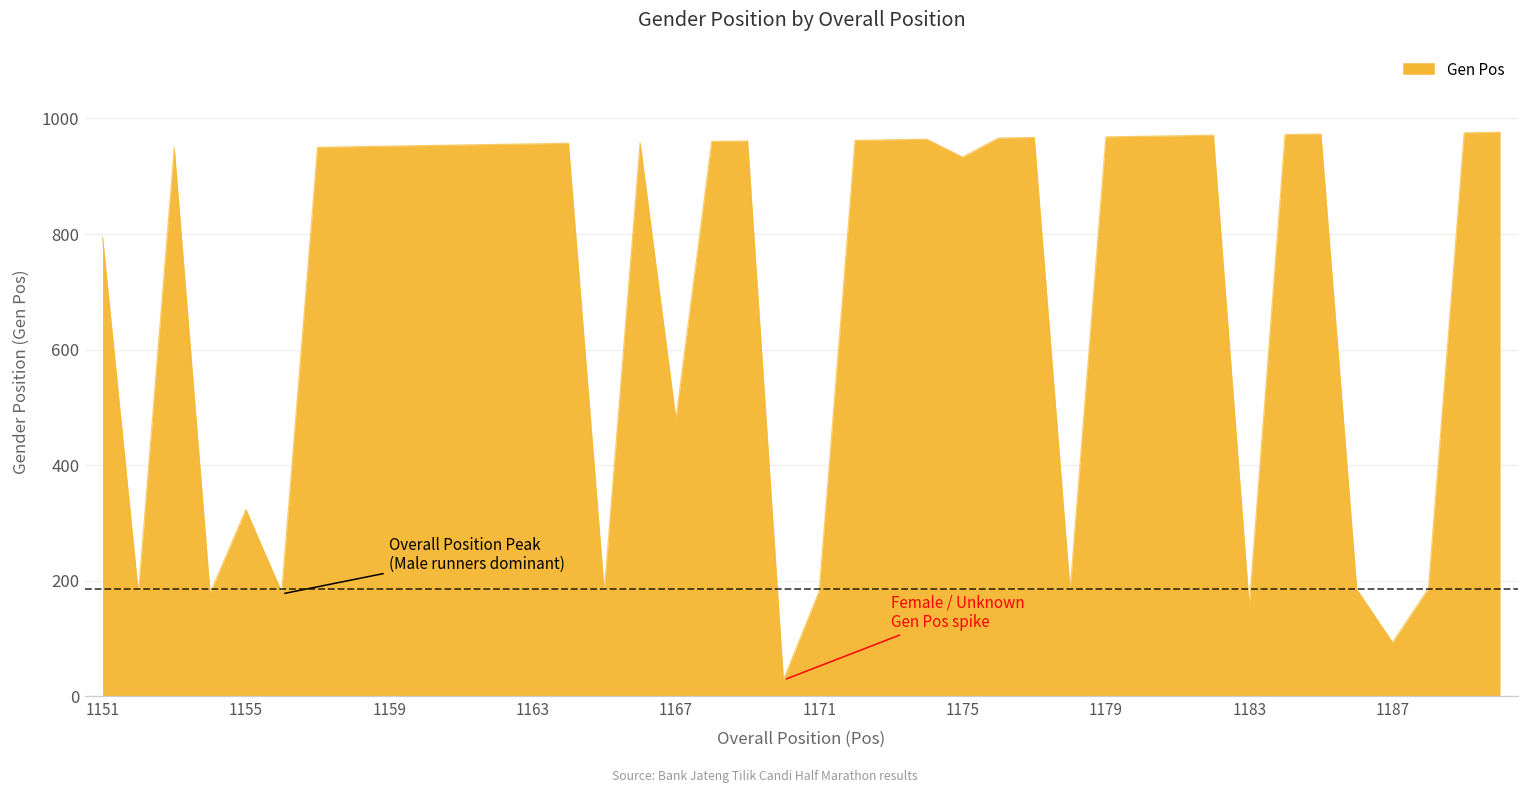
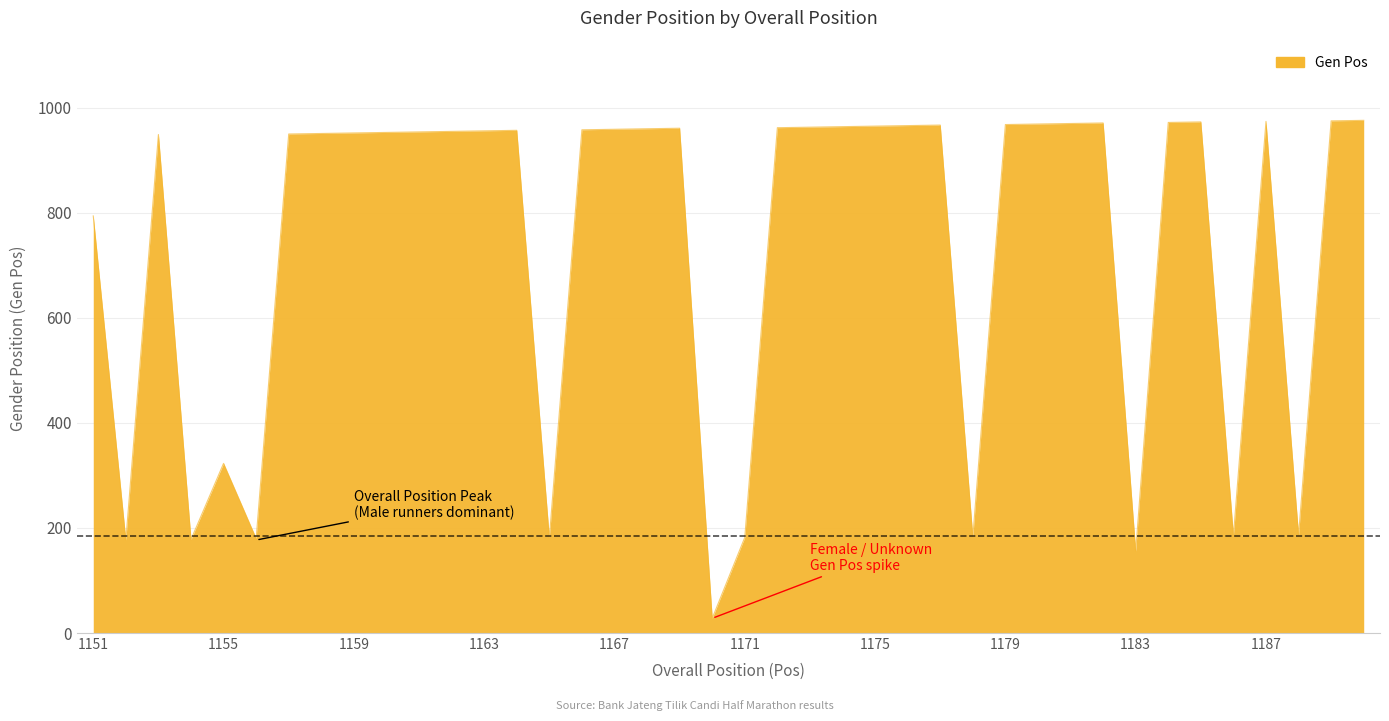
1167: 480 -> 960
1175: 930 -> 970
1187: 90 -> 970
